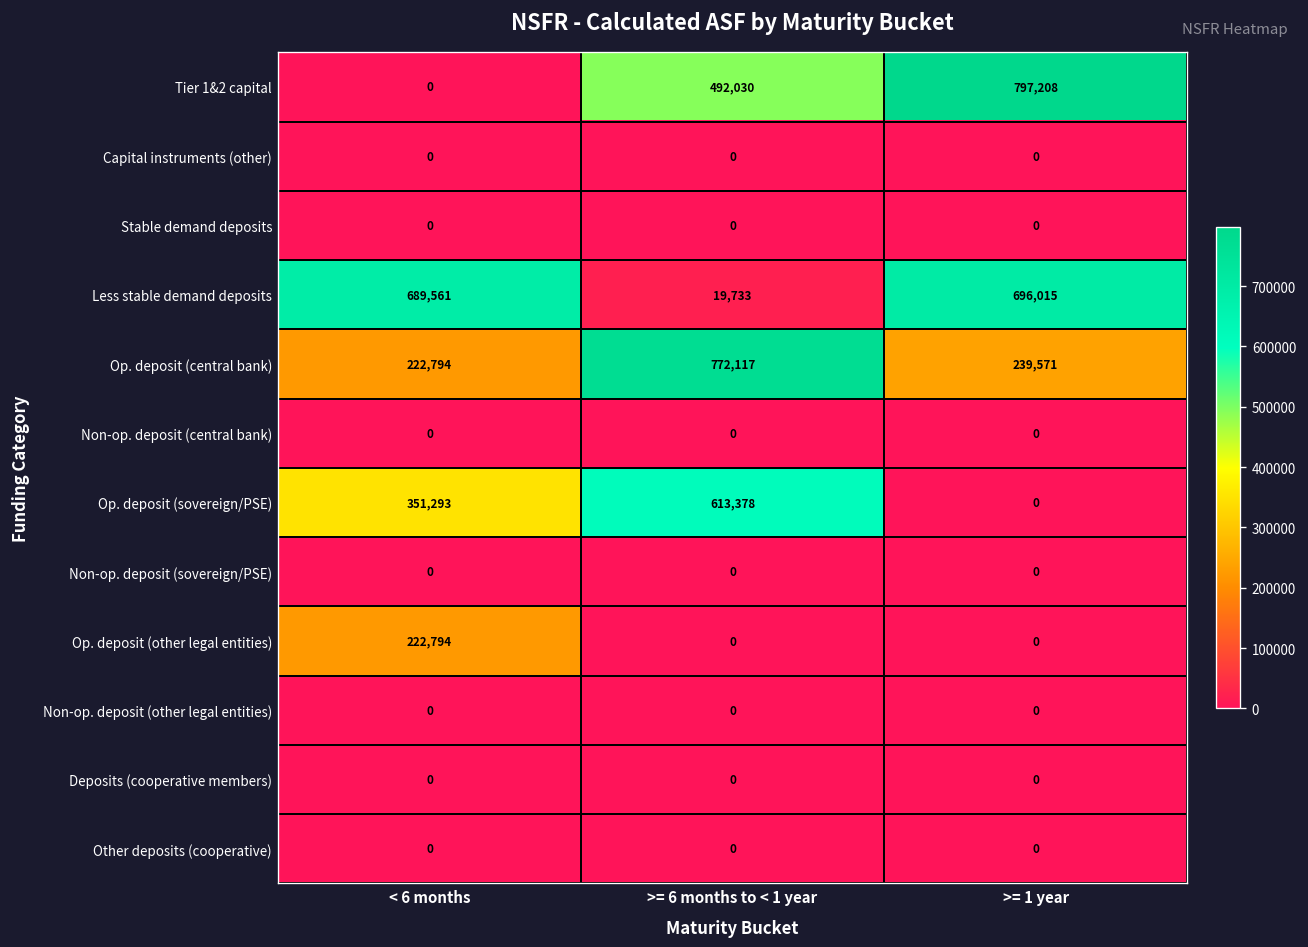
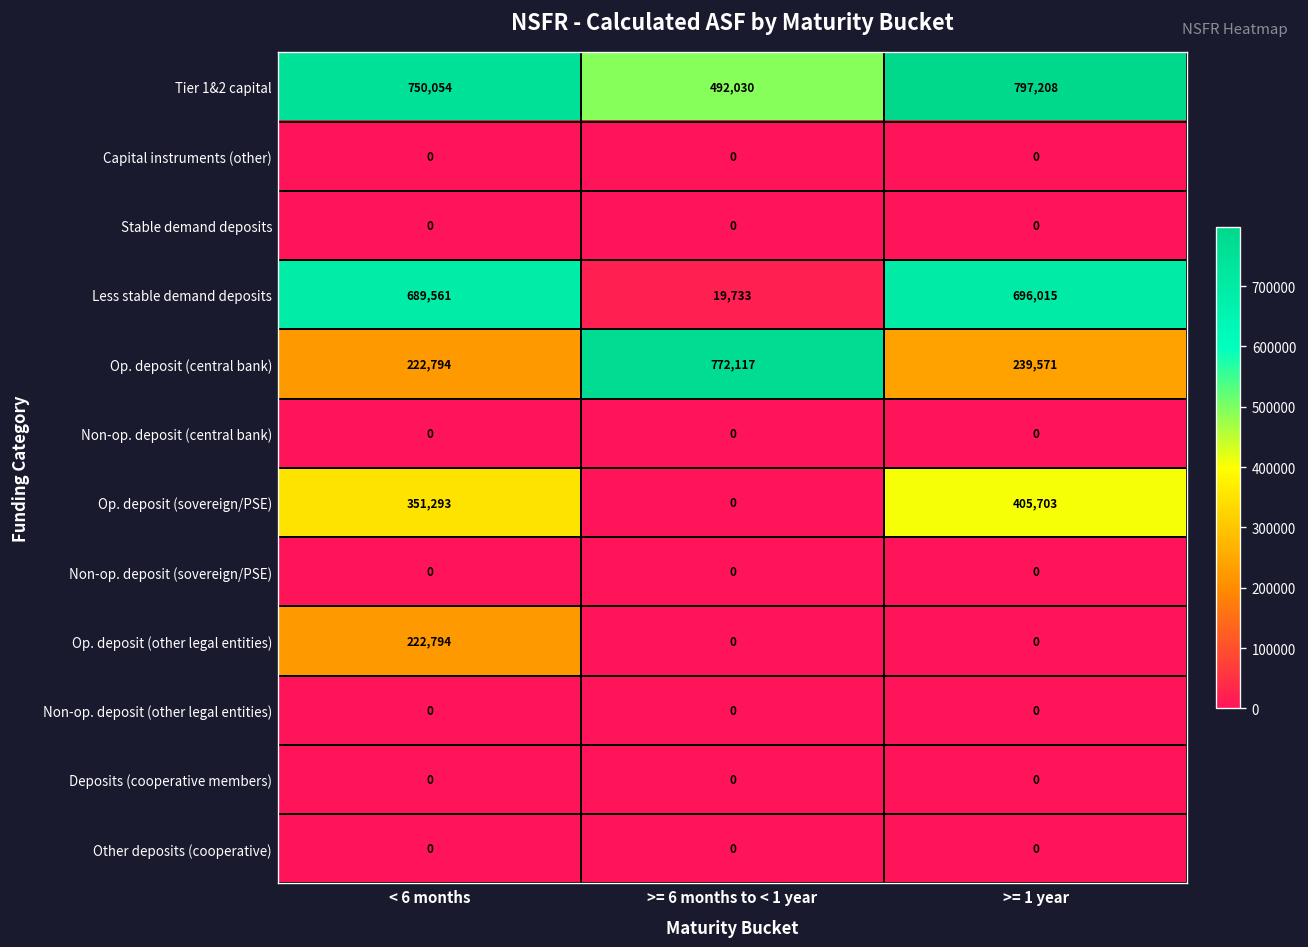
Tier 1&2 capital, < 6 months: 0 -> 750,054
Op. deposit (sovereign/PSE), >= 6 months to < 1 year: 613,378 -> 0
Op. deposit (sovereign/PSE), >= 1 year: 0 -> 405,703
